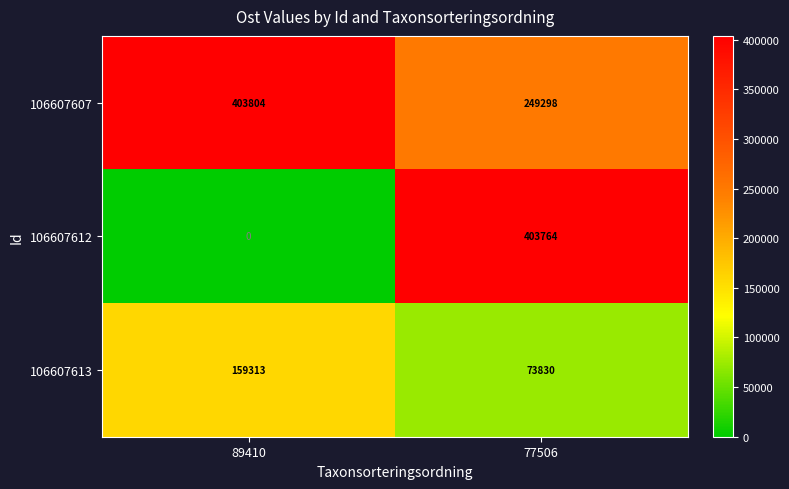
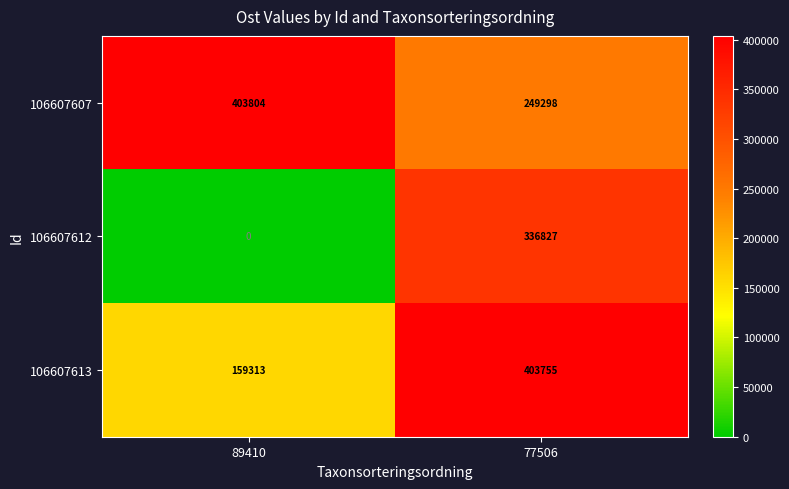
106607612, 77506: 403764 -> 336827
106607613, 77506: 73830 -> 403755
